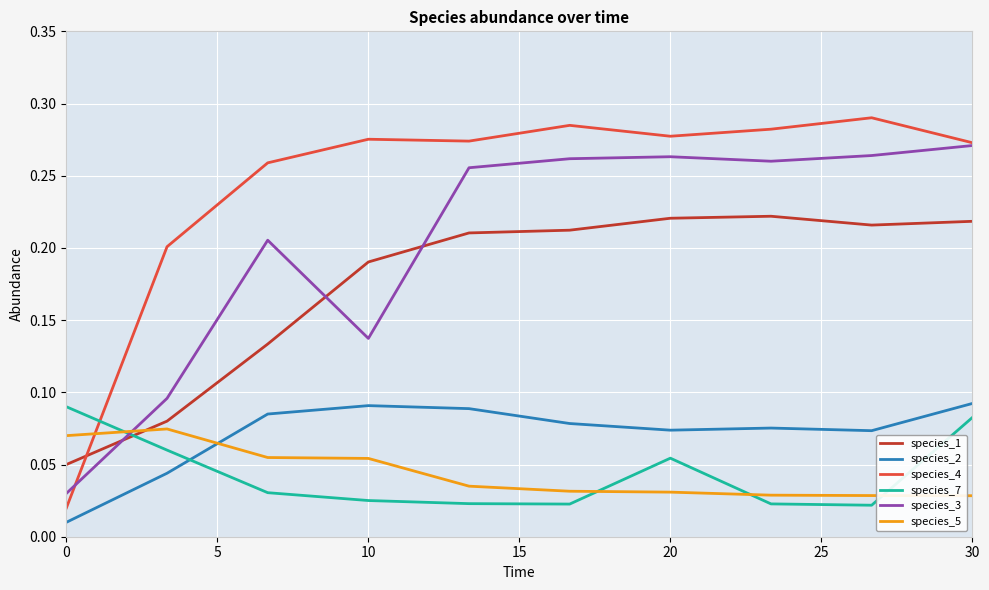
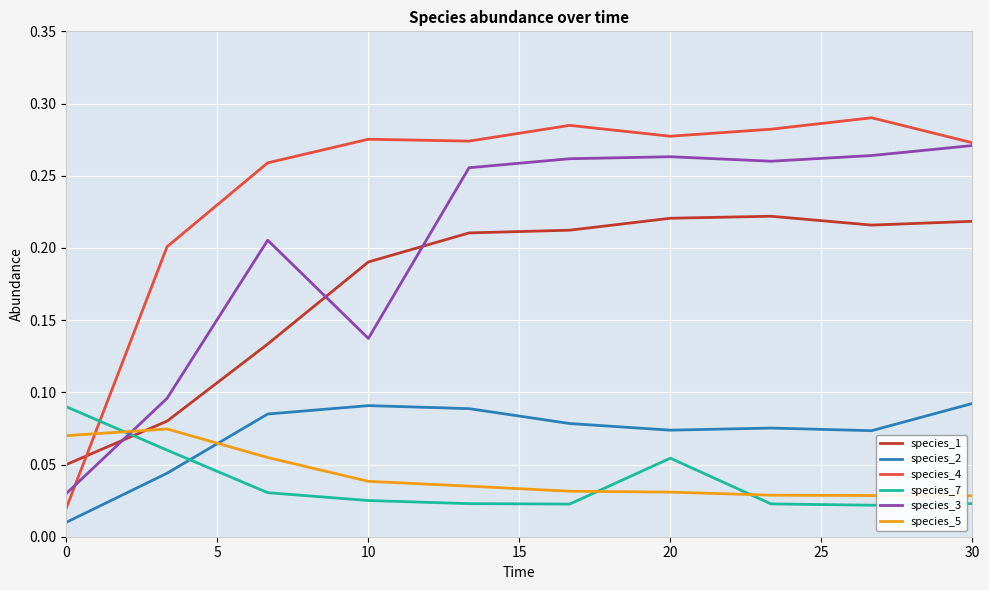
species_5, 10: 0.054 -> 0.038
species_7, 30: 0.083 -> 0.023
